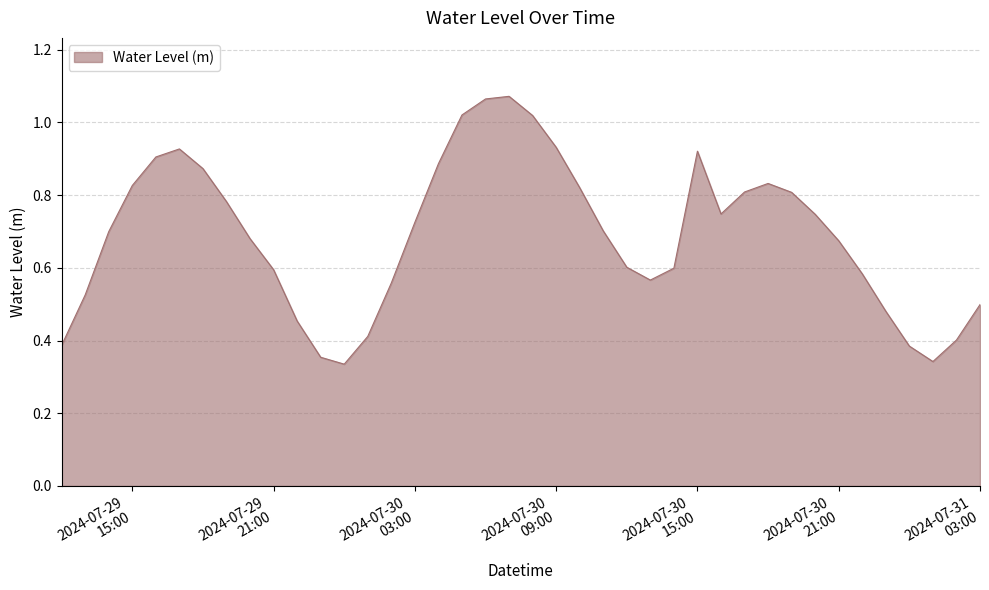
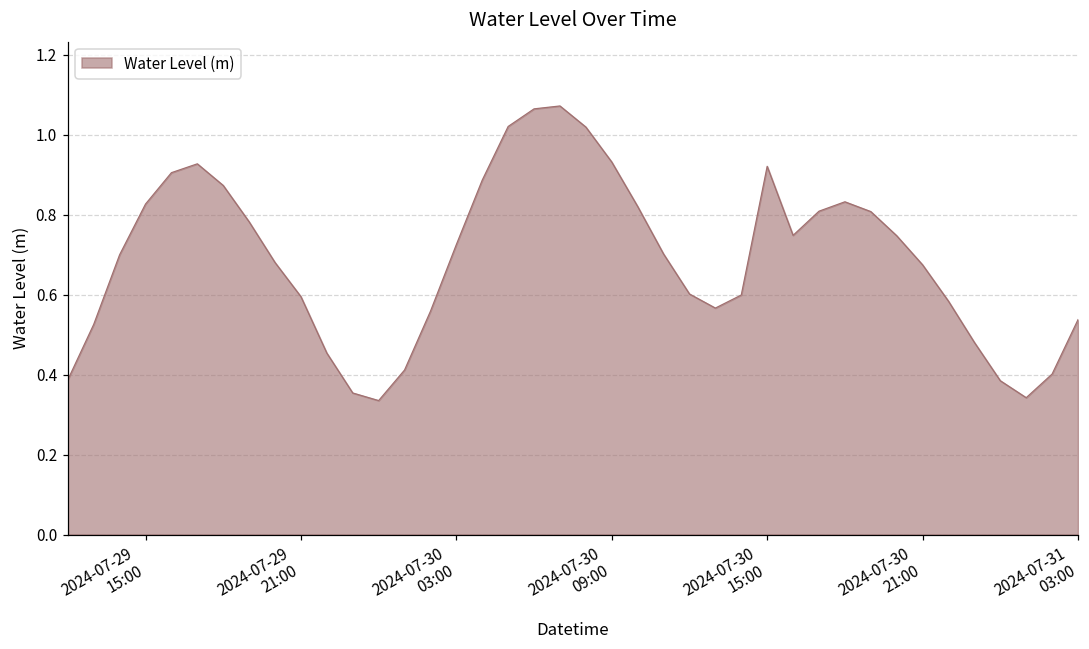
2024-07-31 03:00: 0.50 -> 0.54
